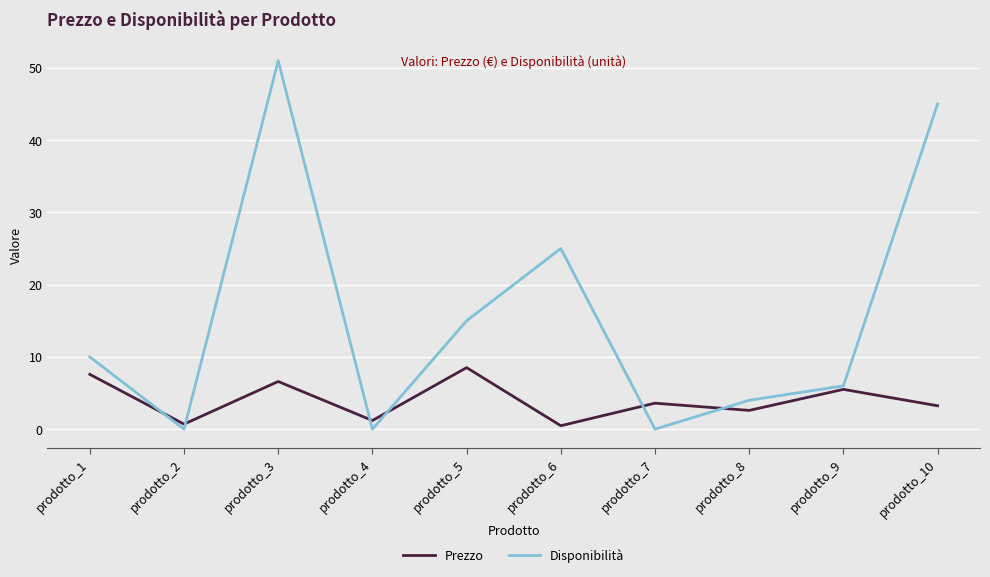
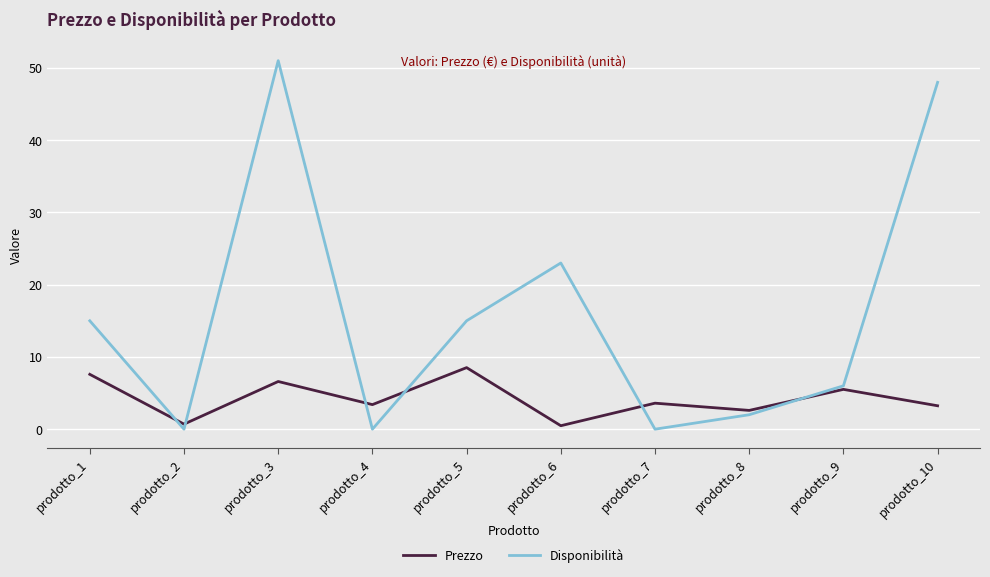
Disponibilità, prodotto_1: 10 -> 15
Prezzo, prodotto_4: 1 -> 3
Disponibilità, prodotto_6: 25 -> 23
Disponibilità, prodotto_8: 4 -> 2
Disponibilità, prodotto_10: 45 -> 48
